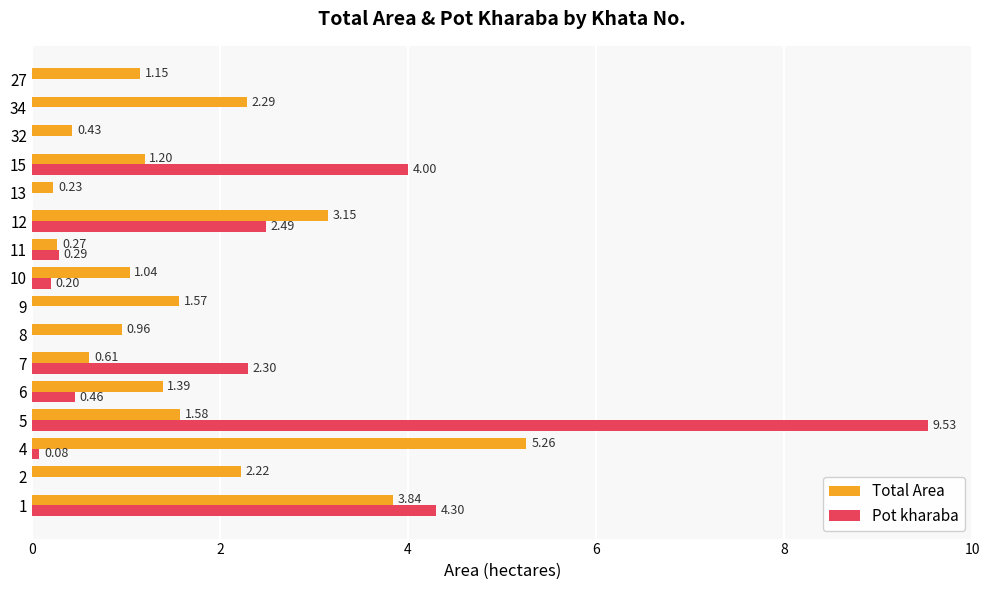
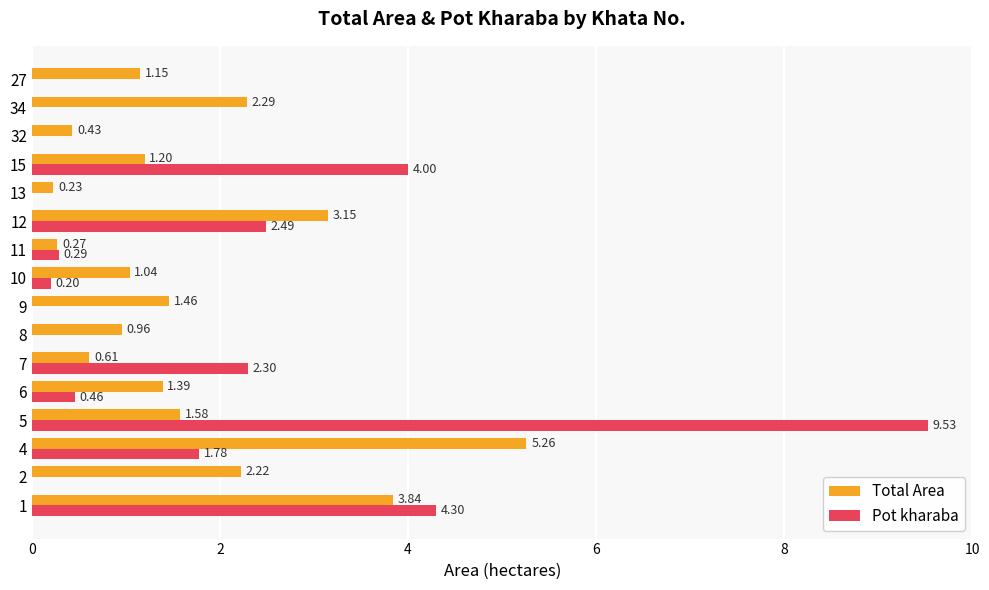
Total Area, 9: 1.57 -> 1.46
Pot kharaba, 4: 0.08 -> 1.78
